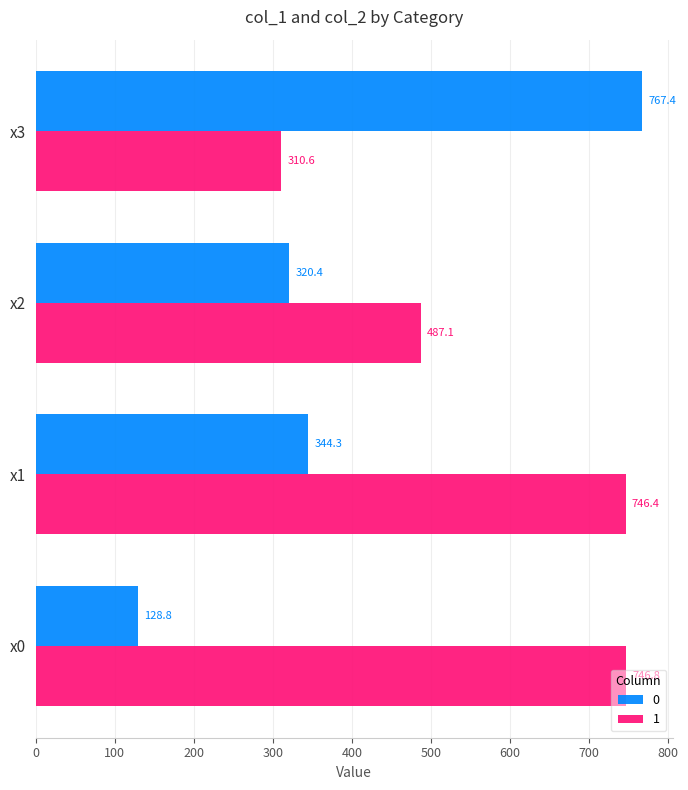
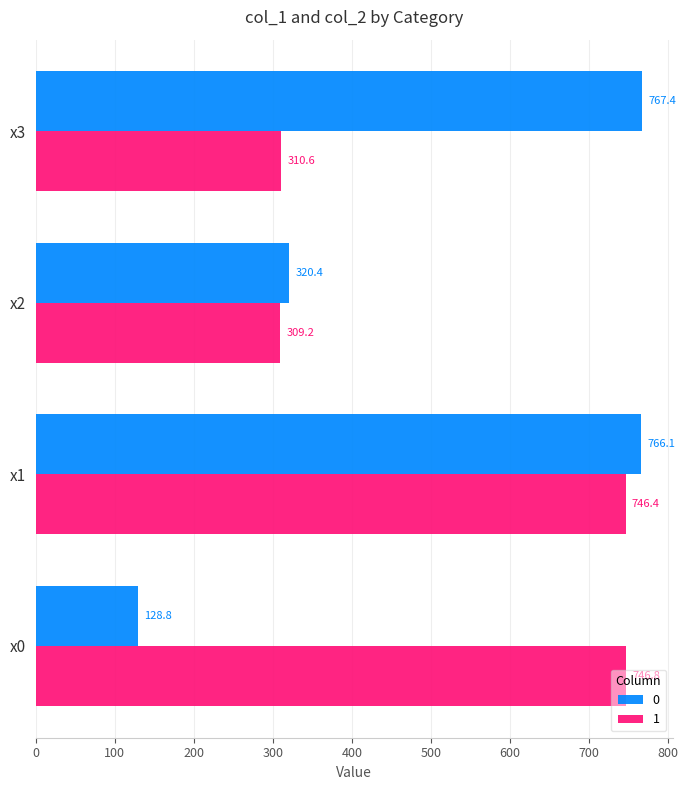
1, x2: 487.1 -> 309.2
0, x1: 344.3 -> 766.1
